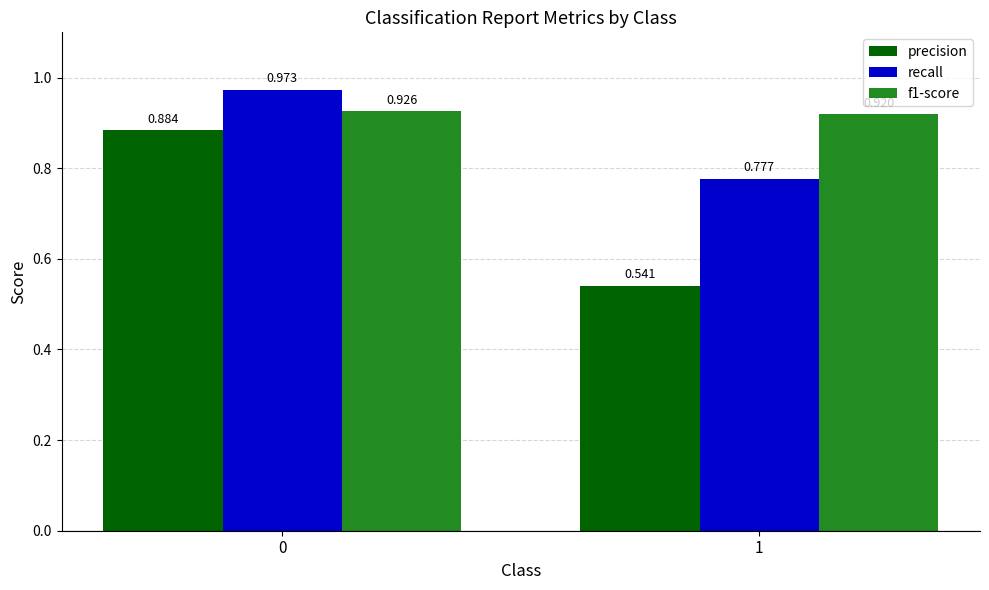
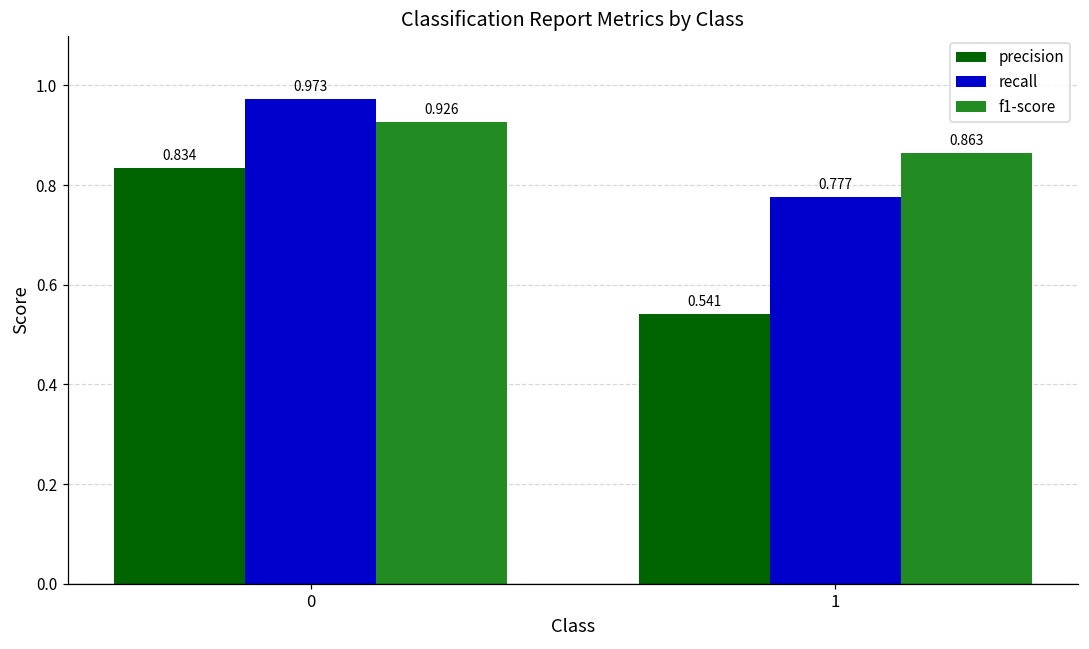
precision, 0: 0.884 -> 0.834
f1-score, 1: 0.92 -> 0.86
